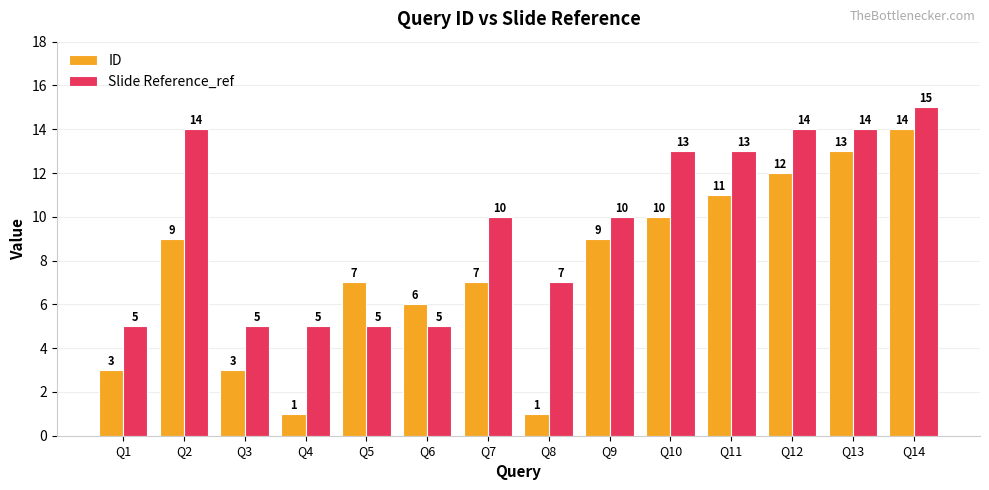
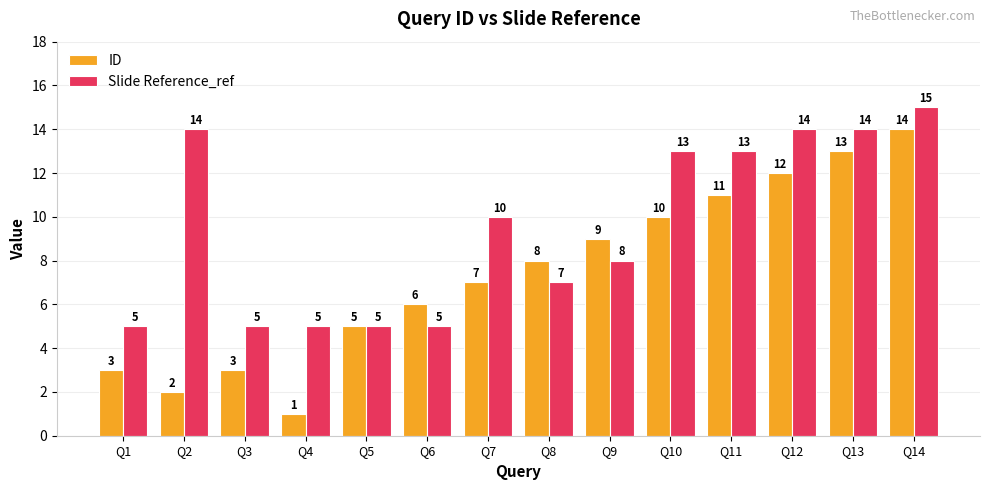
ID, Q2: 9 -> 2
ID, Q5: 7 -> 5
ID, Q8: 1 -> 8
Slide Reference_ref, Q9: 10 -> 8
